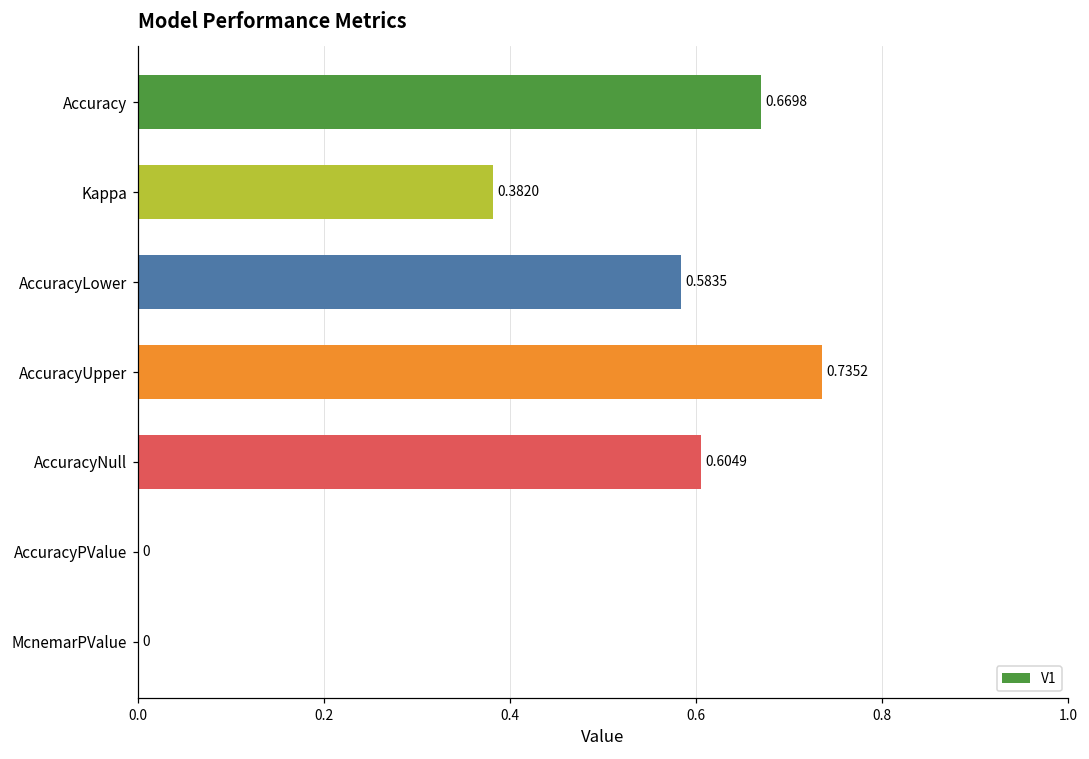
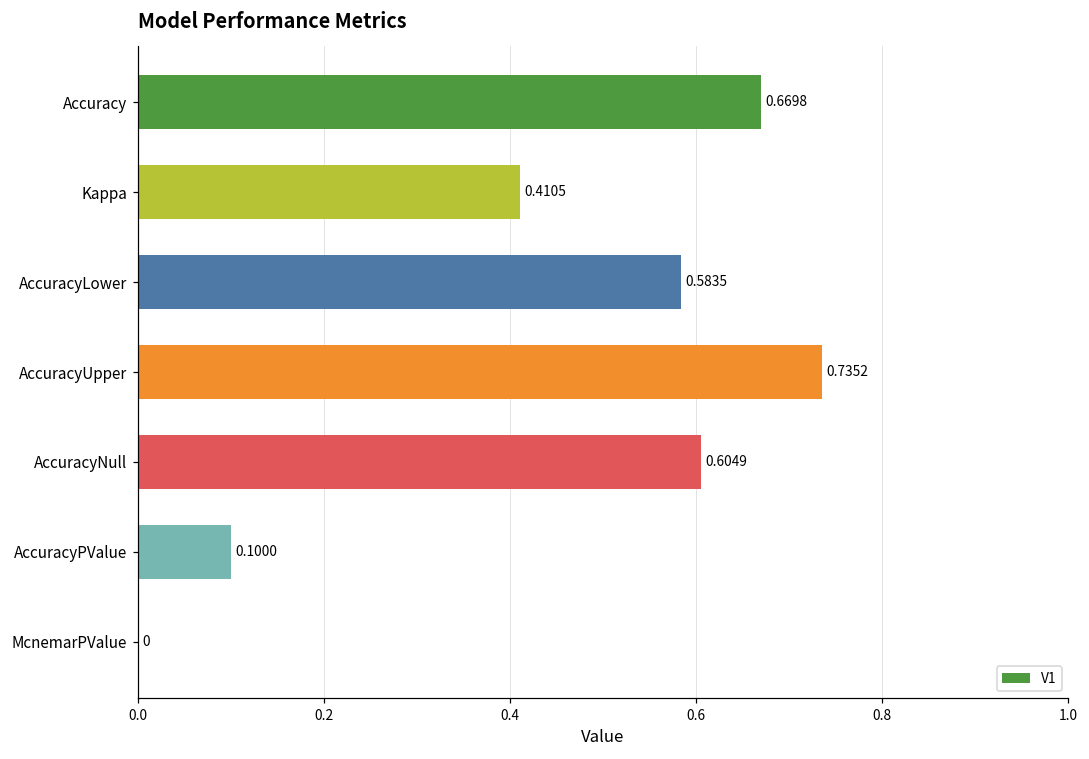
Kappa: 0.3820 -> 0.4105
AccuracyPValue: 0 -> 0.1000
